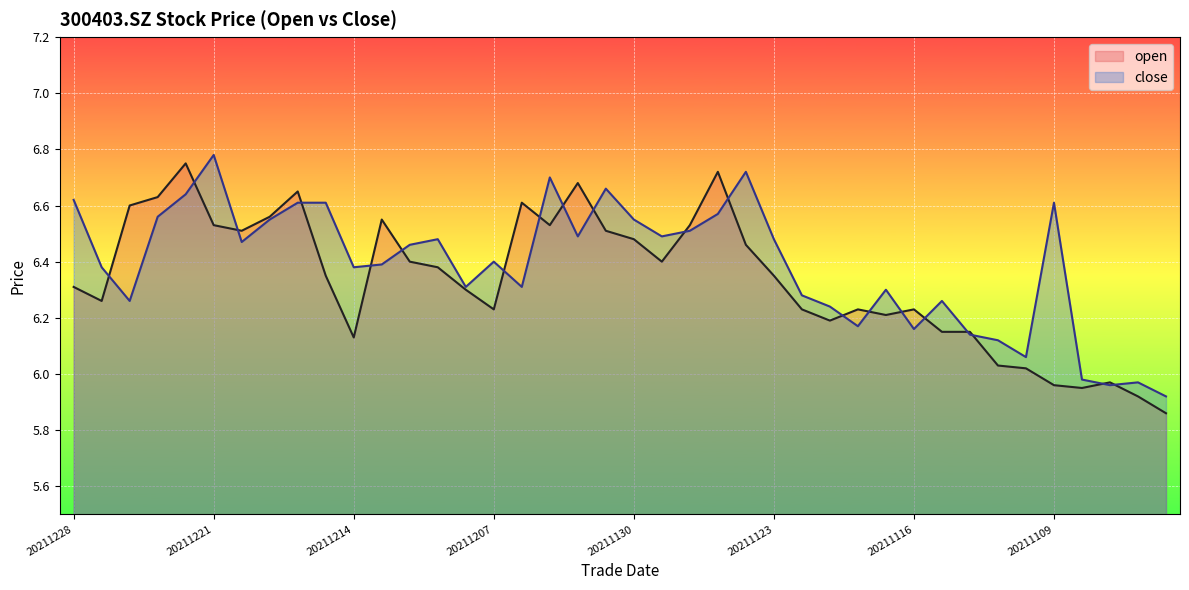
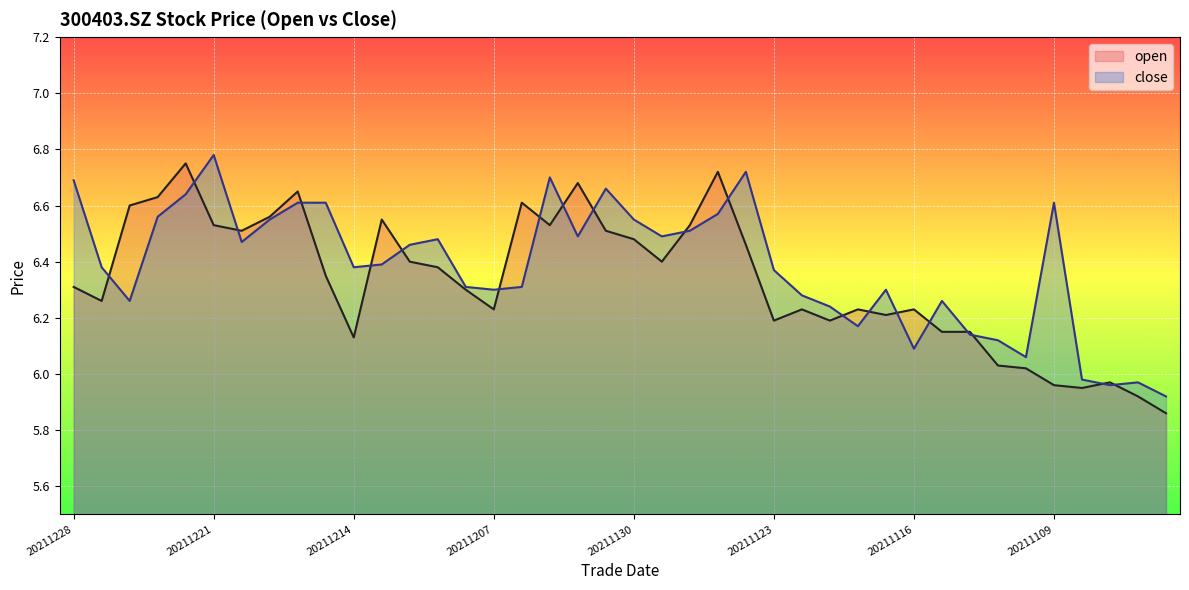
close, 20211228: 6.62 -> 6.69
close, 20211207: 6.4 -> 6.3
open, 20211123: 6.35 -> 6.19
close, 20211123: 6.48 -> 6.37
close, 20211116: 6.16 -> 6.09
